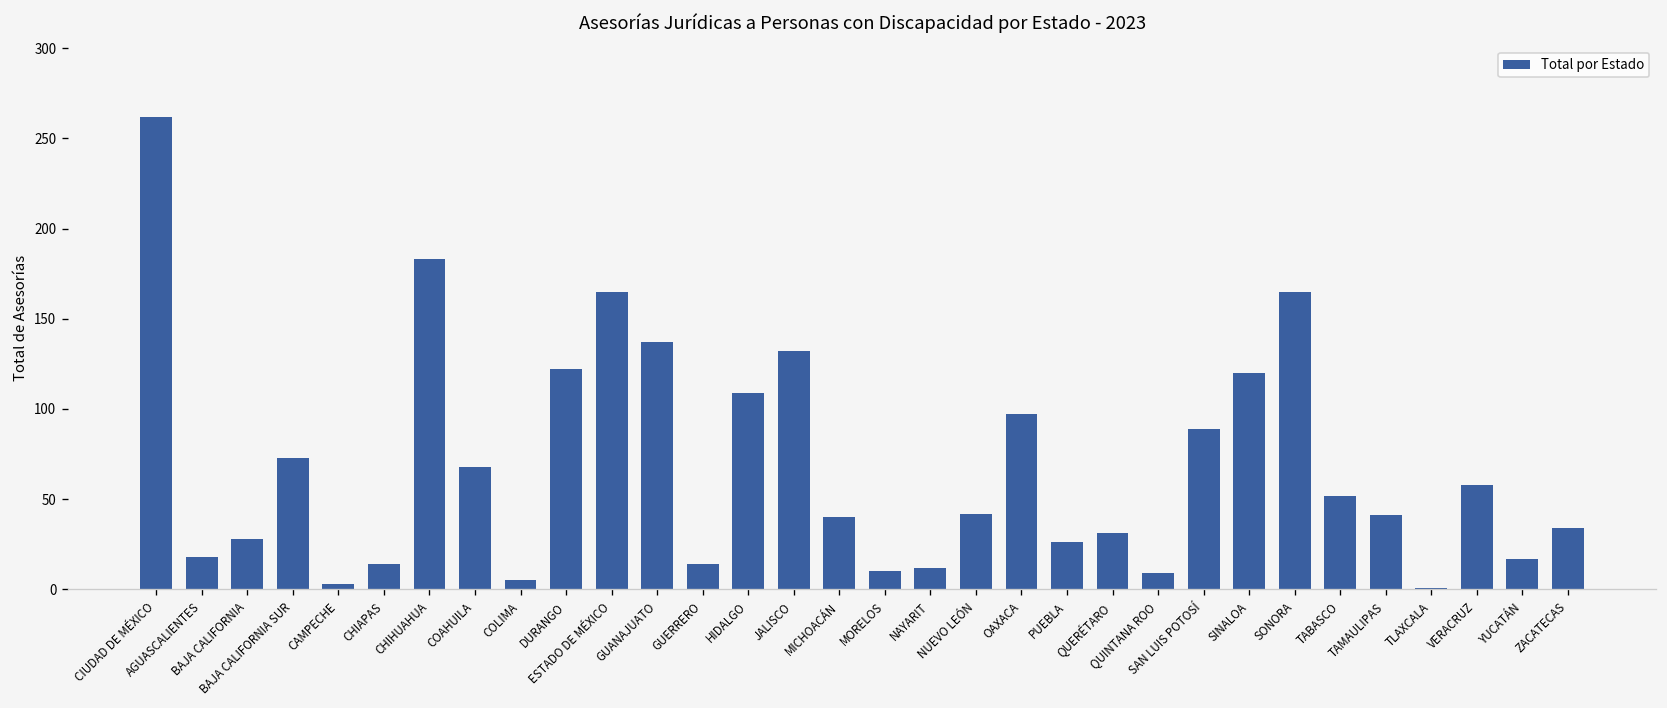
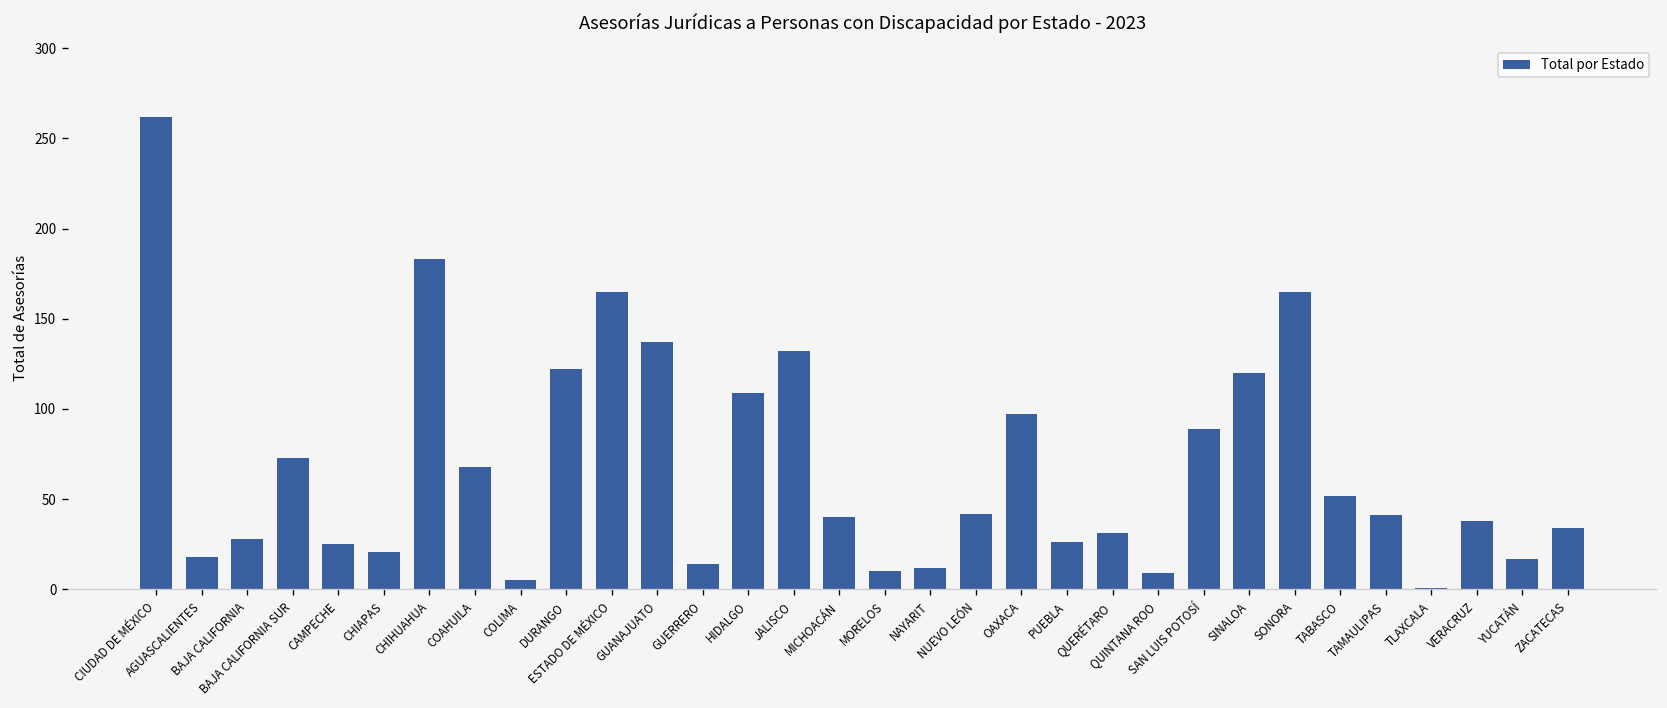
CAMPECHE: 3 -> 25
CHIAPAS: 14 -> 21
VERACRUZ: 58 -> 38
